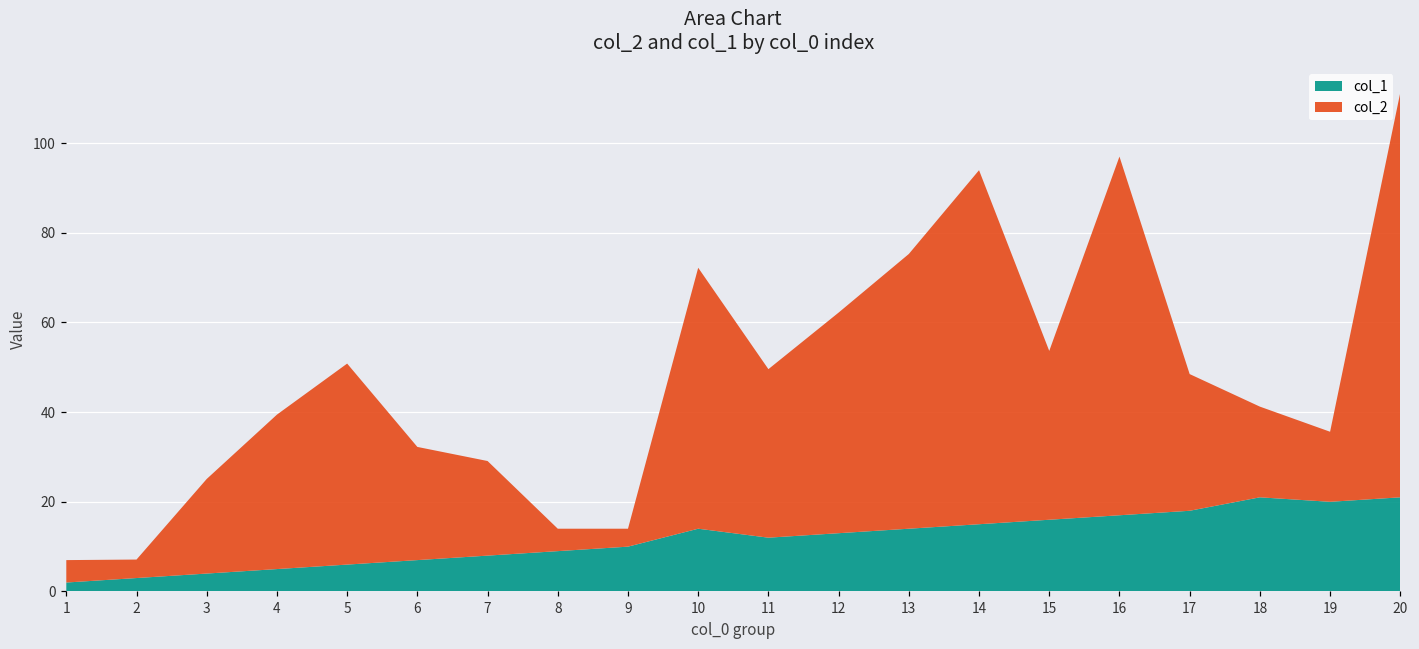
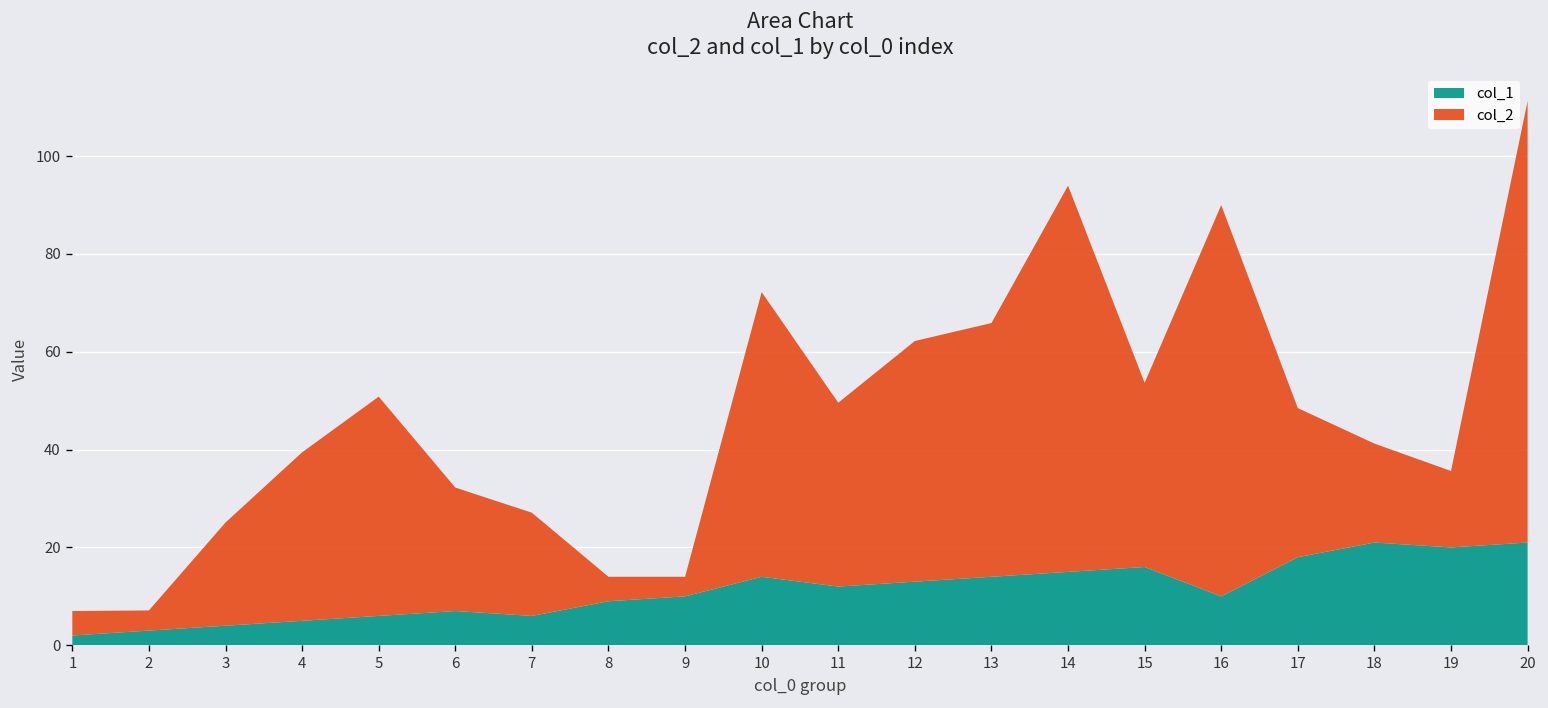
col_1, 7: 8 -> 6
col_2, 13: 61 -> 52
col_1, 16: 17 -> 10
